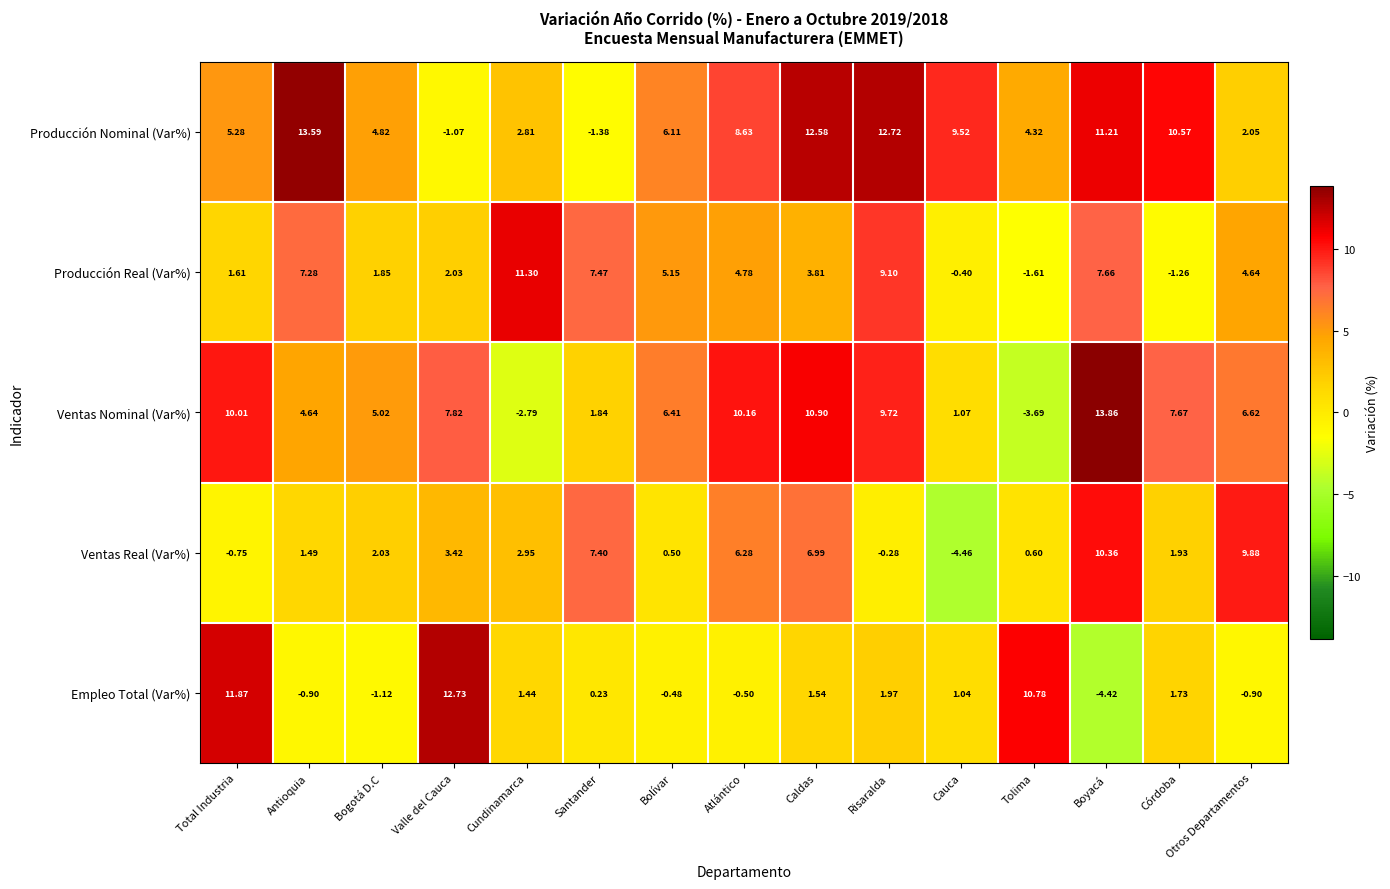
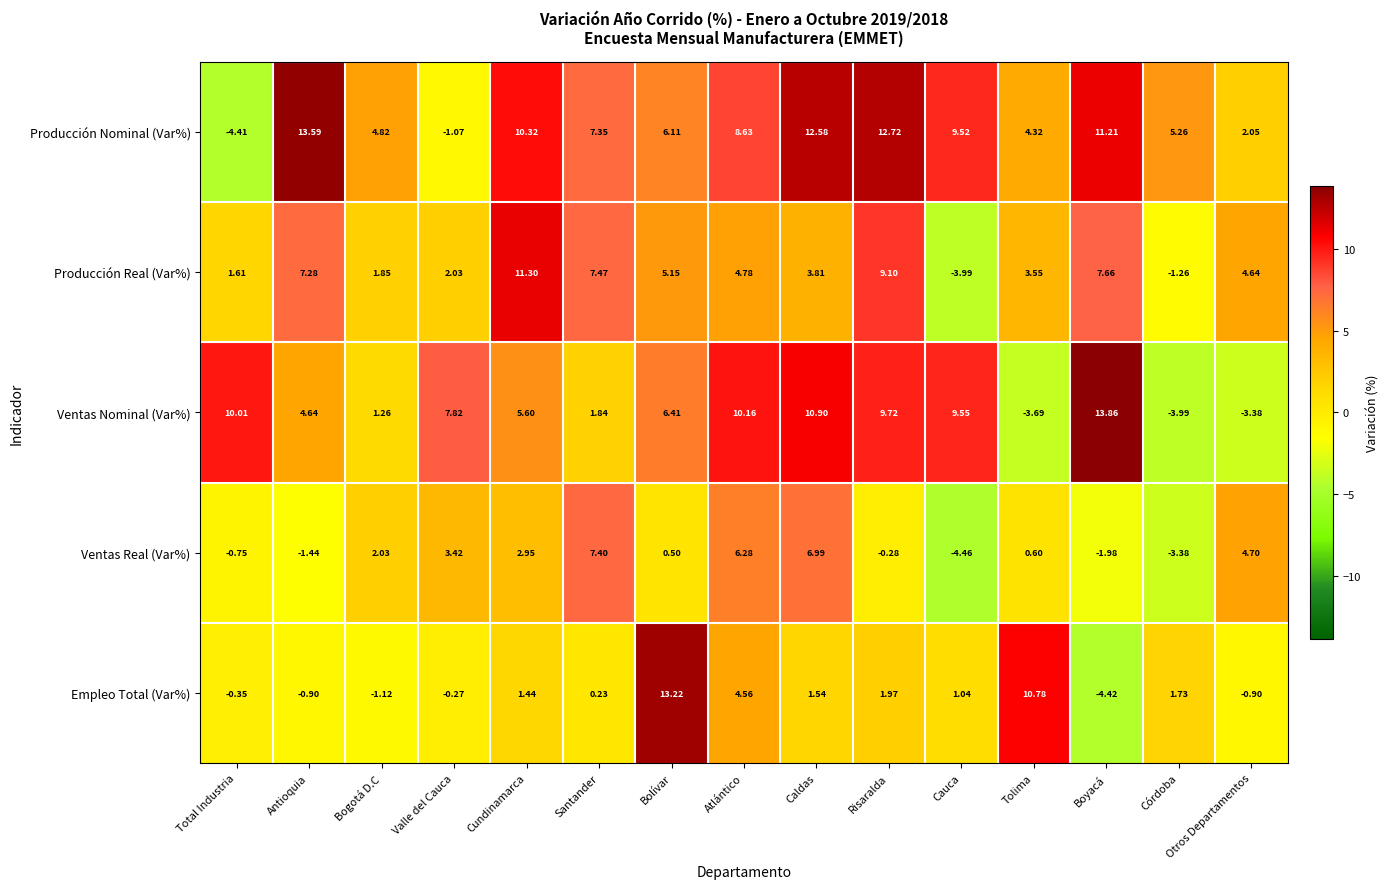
Producción Nominal (Var%), Total Industria: 5.28 -> -4.41
Producción Nominal (Var%), Cundinamarca: 2.81 -> 10.32
Producción Nominal (Var%), Santander: -1.38 -> 7.35
Producción Nominal (Var%), Córdoba: 10.57 -> 5.26
Producción Real (Var%), Cauca: -0.40 -> -3.99
Producción Real (Var%), Tolima: -1.61 -> 3.55
Ventas Nominal (Var%), Bogotá D.C: 5.02 -> 1.26
Ventas Nominal (Var%), Cundinamarca: -2.79 -> 5.60
Ventas Nominal (Var%), Cauca: 1.07 -> 9.55
Ventas Nominal (Var%), Córdoba: 7.67 -> -3.99
Ventas Nominal (Var%), Otros Departamentos: 6.62 -> -3.38
Ventas Real (Var%), Antioquia: 1.49 -> -1.44
Ventas Real (Var%), Boyacá: 10.36 -> -1.98
Ventas Real (Var%), Córdoba: 1.93 -> -3.38
Ventas Real (Var%), Otros Departamentos: 9.88 -> 4.70
Empleo Total (Var%), Total Industria: 11.87 -> -0.35
Empleo Total (Var%), Valle del Cauca: 12.73 -> -0.27
Empleo Total (Var%), Bolívar: -0.48 -> 13.22
Empleo Total (Var%), Atlántico: -0.50 -> 4.56
